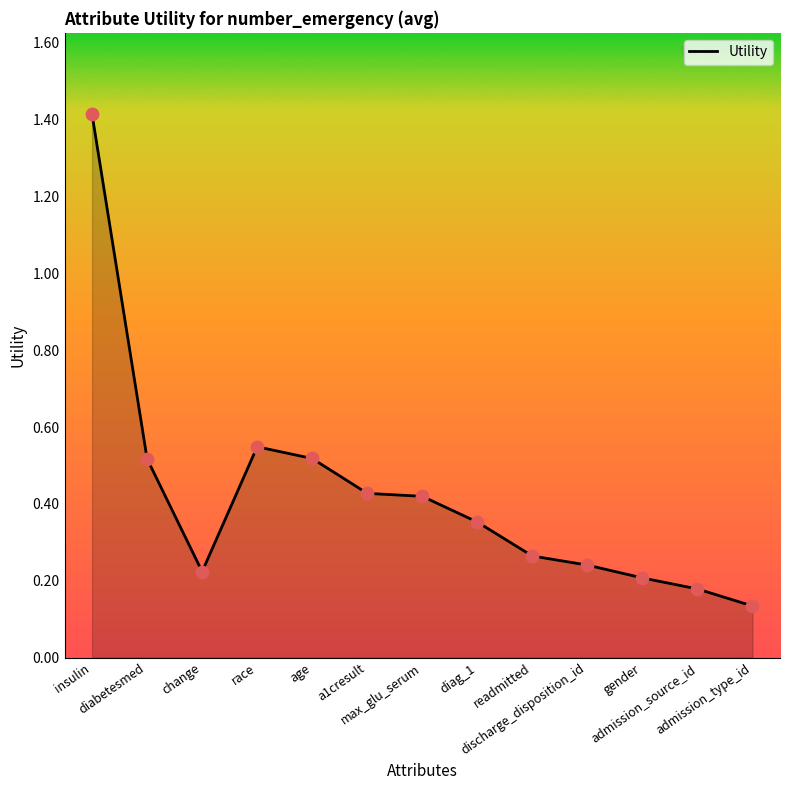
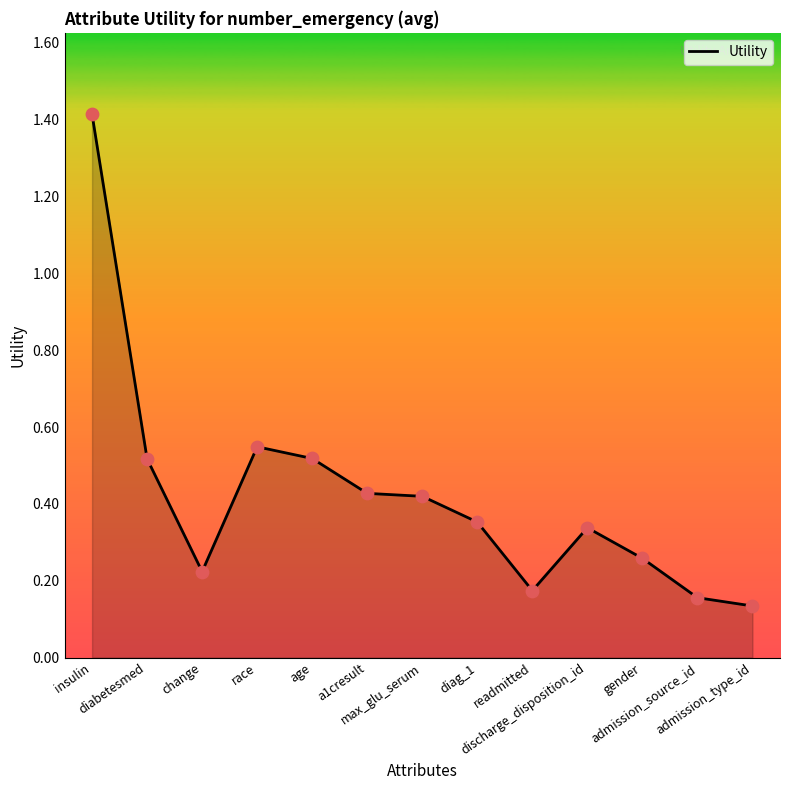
readmitted: 0.26 -> 0.17
discharge_disposition_id: 0.24 -> 0.34
gender: 0.21 -> 0.26
admission_source_id: 0.18 -> 0.16
